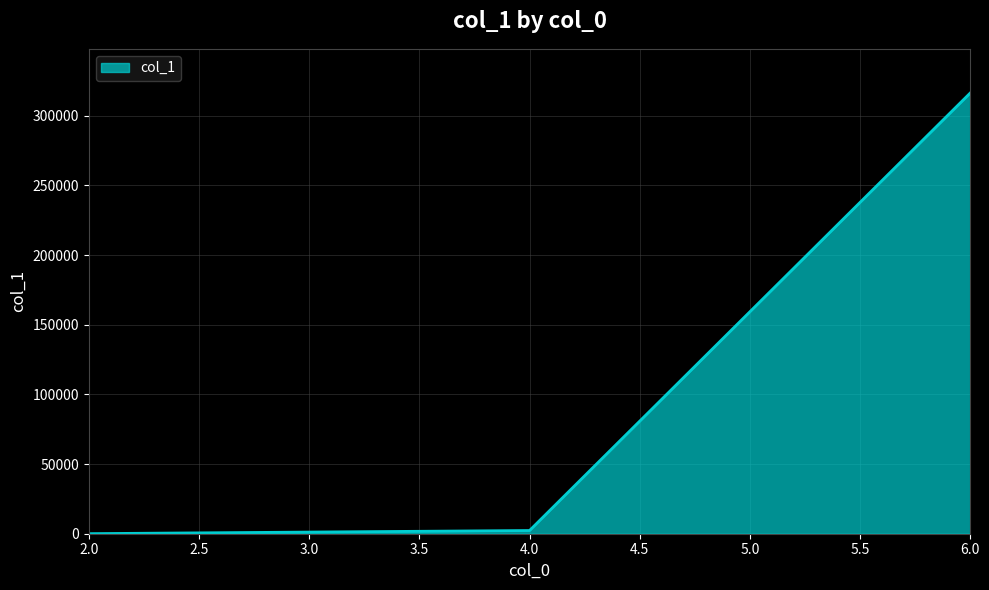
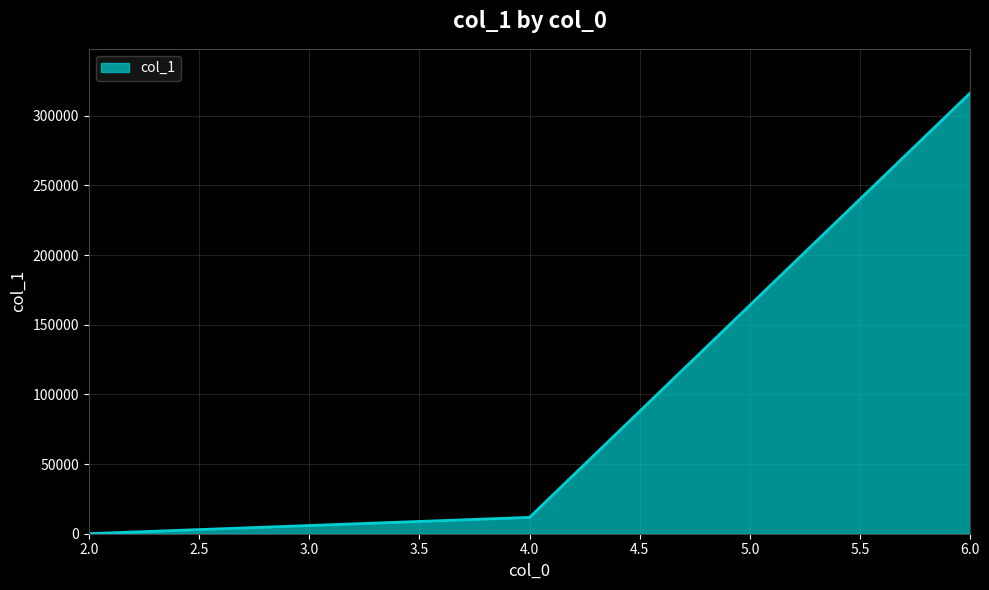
4.0: 2000 -> 12000
